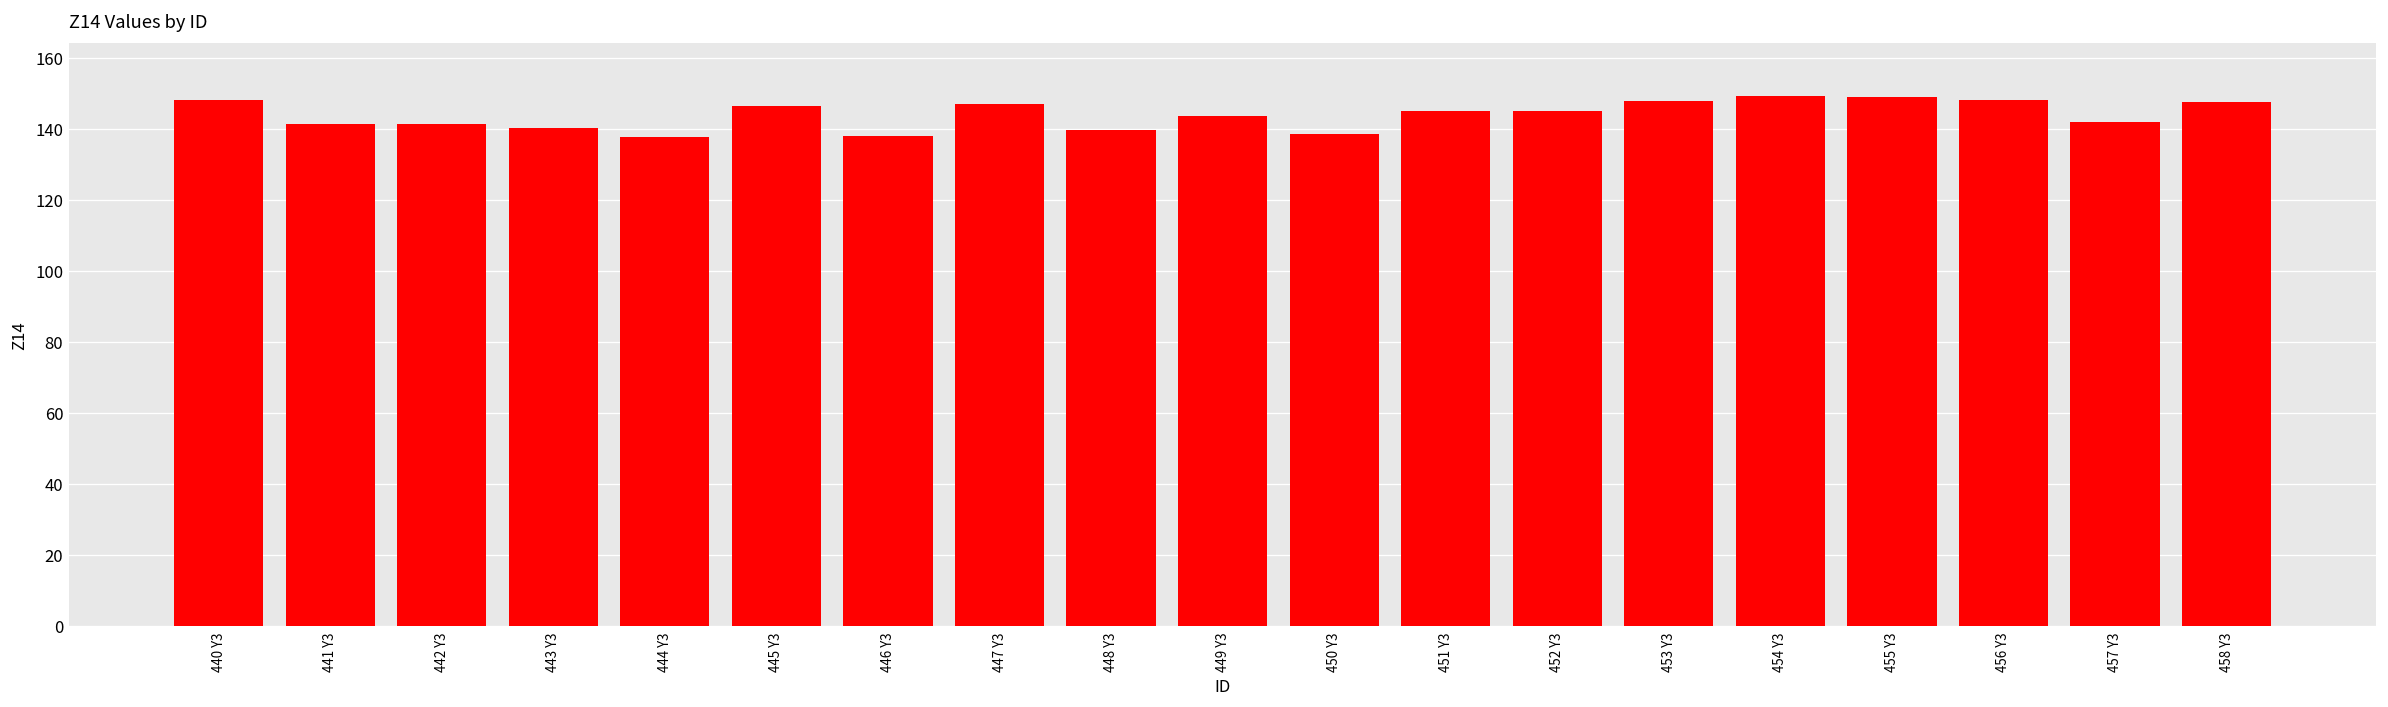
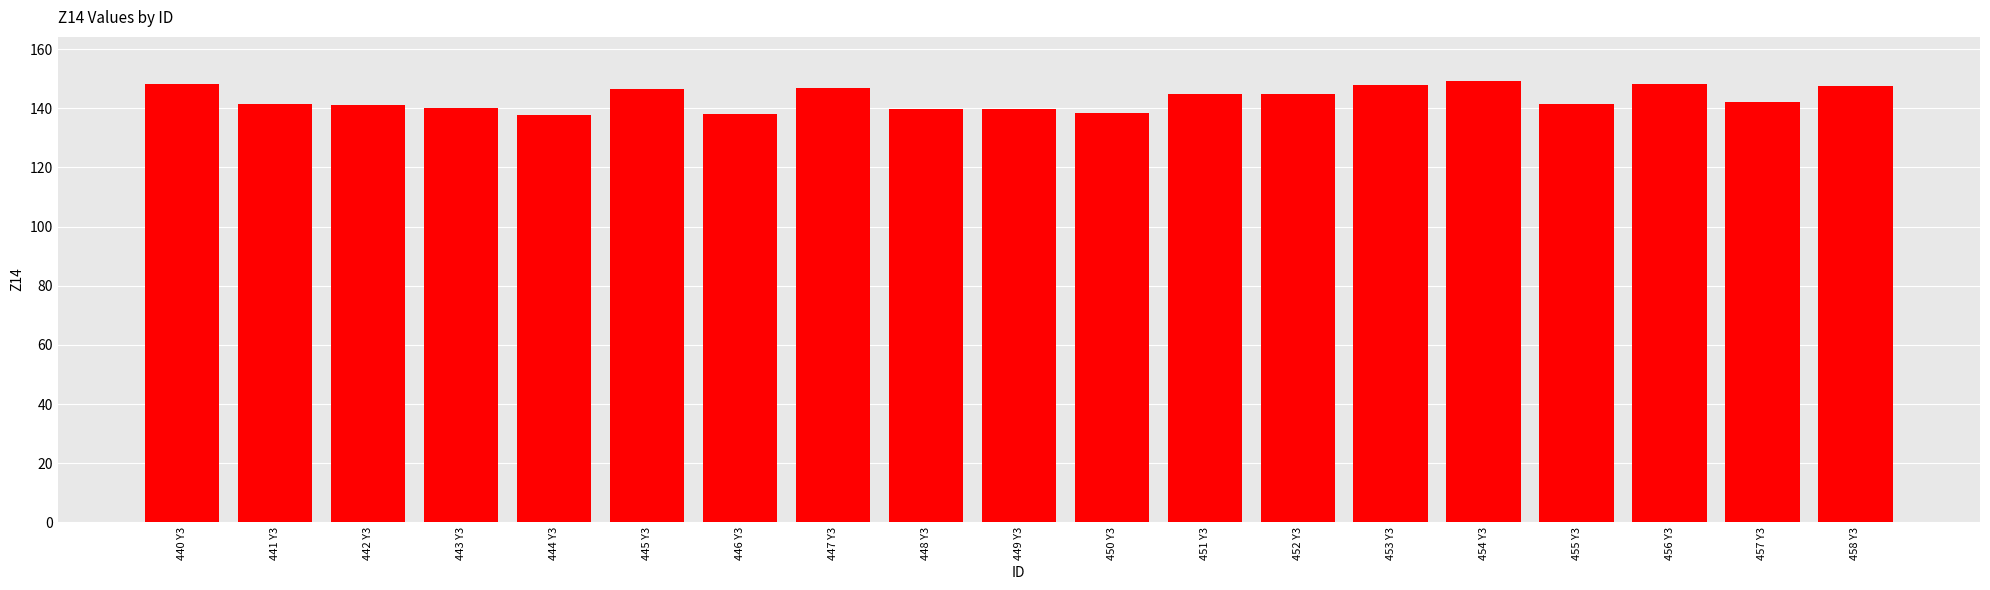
449 Y3: 144 -> 140
455 Y3: 149 -> 141
